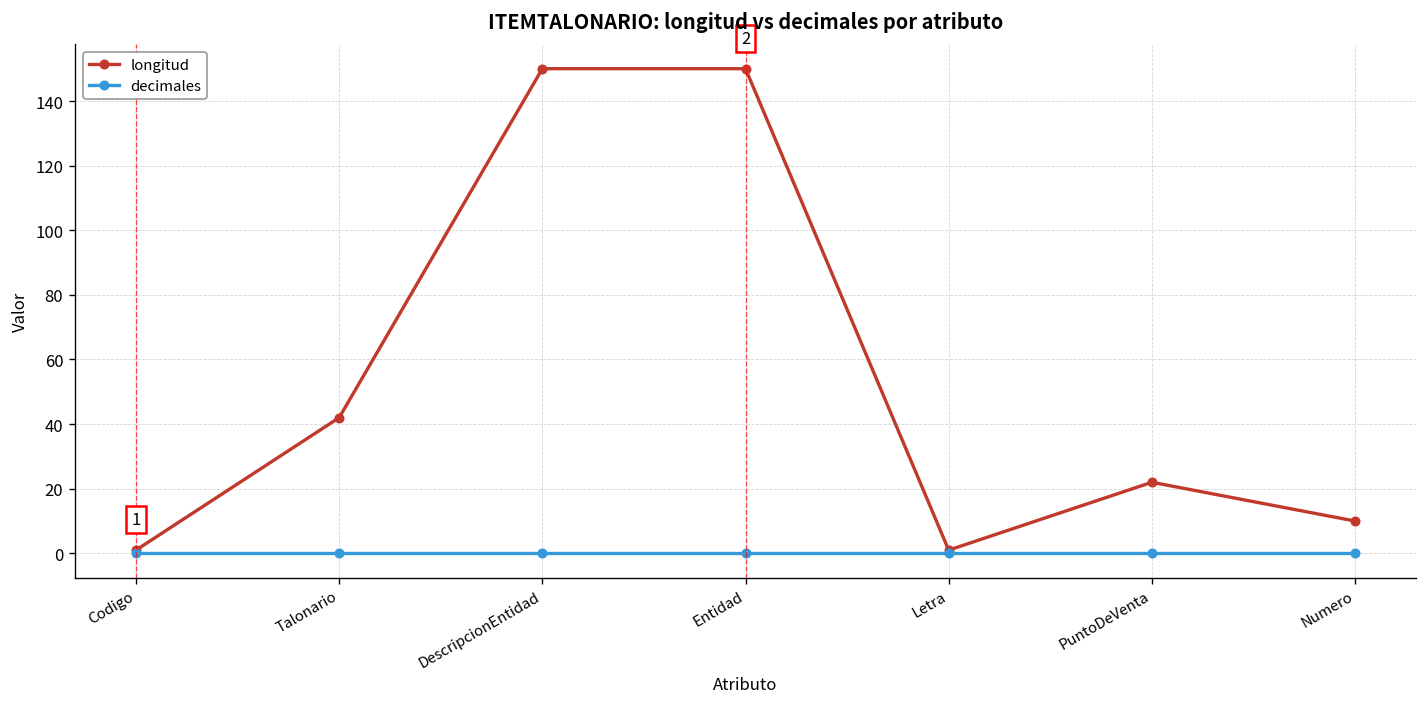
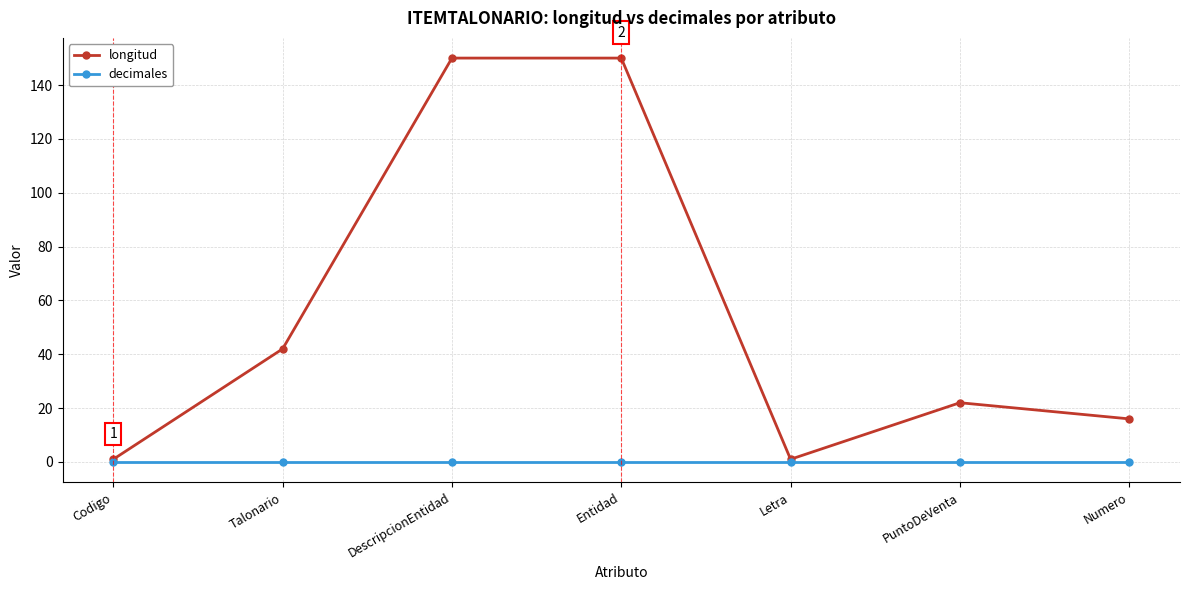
longitud, Numero: 10 -> 16
